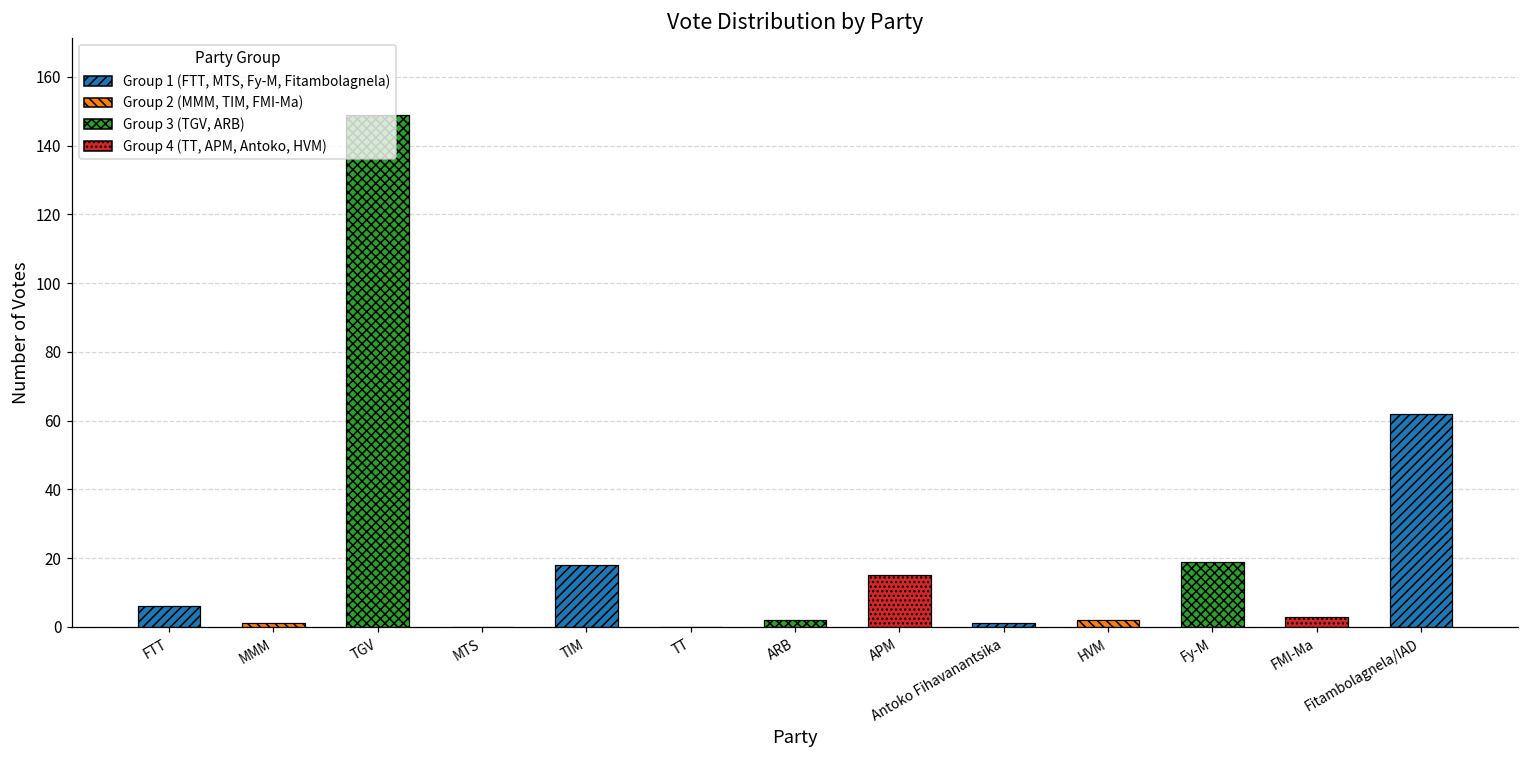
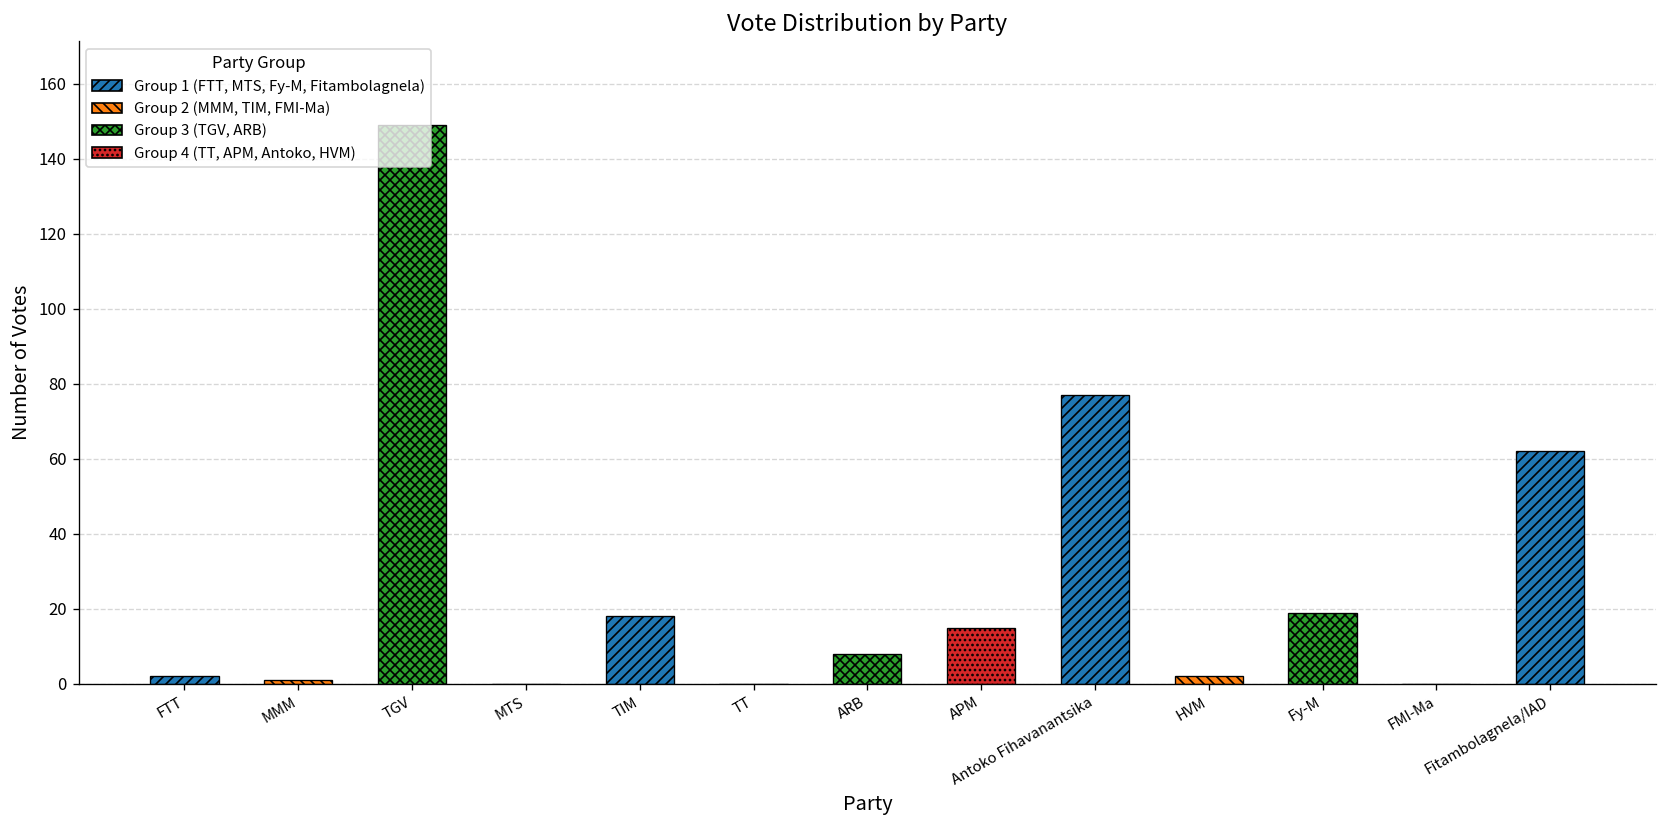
FTT: 6 -> 2
ARB: 2 -> 8
Antoko Fihavanantsika: 1 -> 77
FMI-Ma: 3 -> 0
